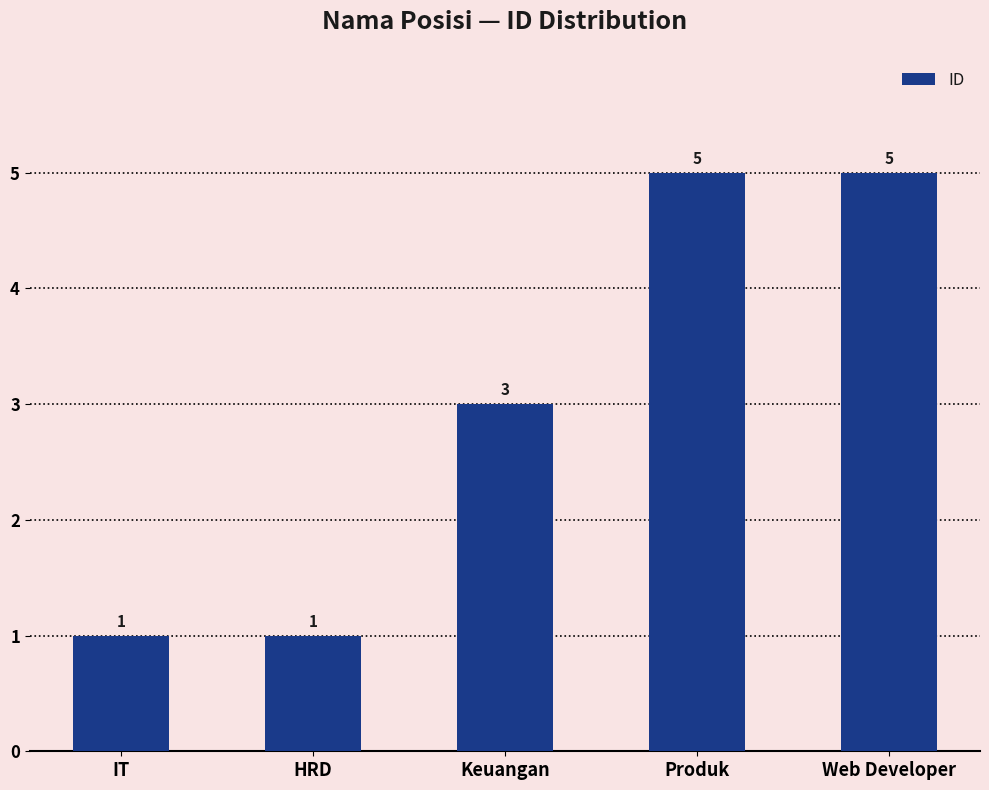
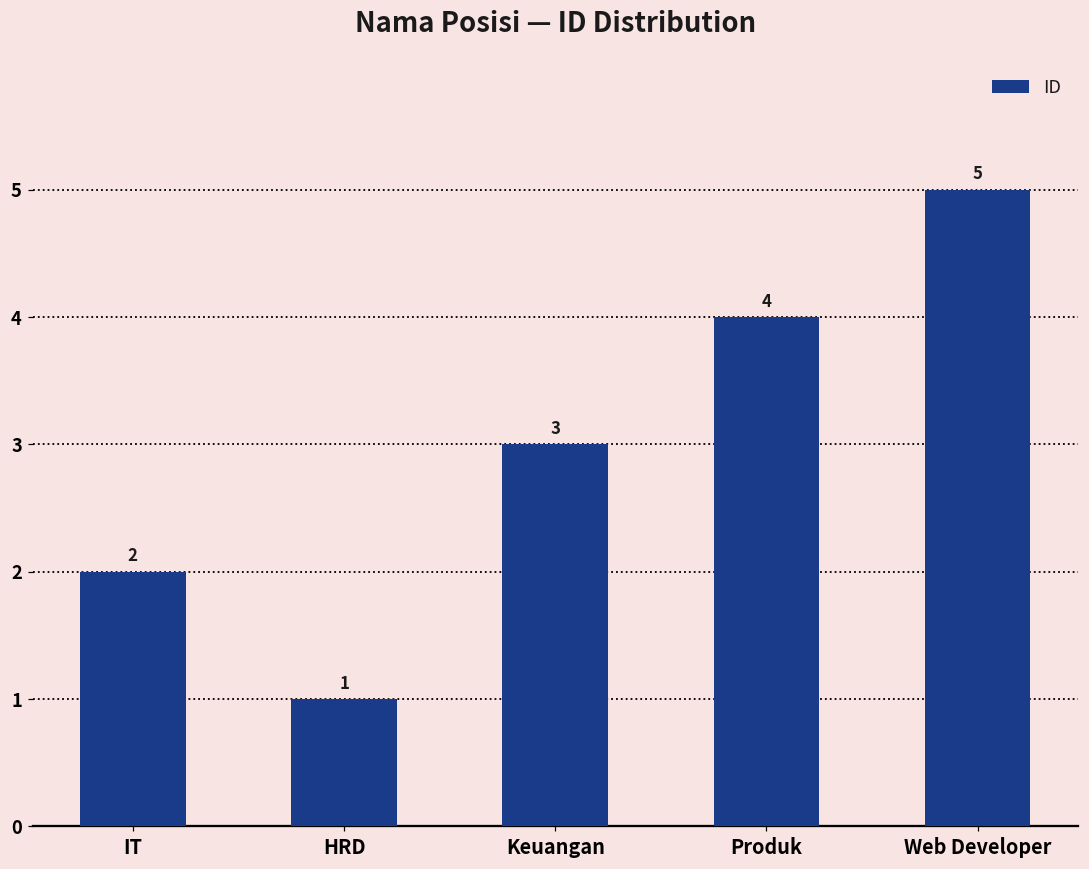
IT: 1 -> 2
Produk: 5 -> 4
